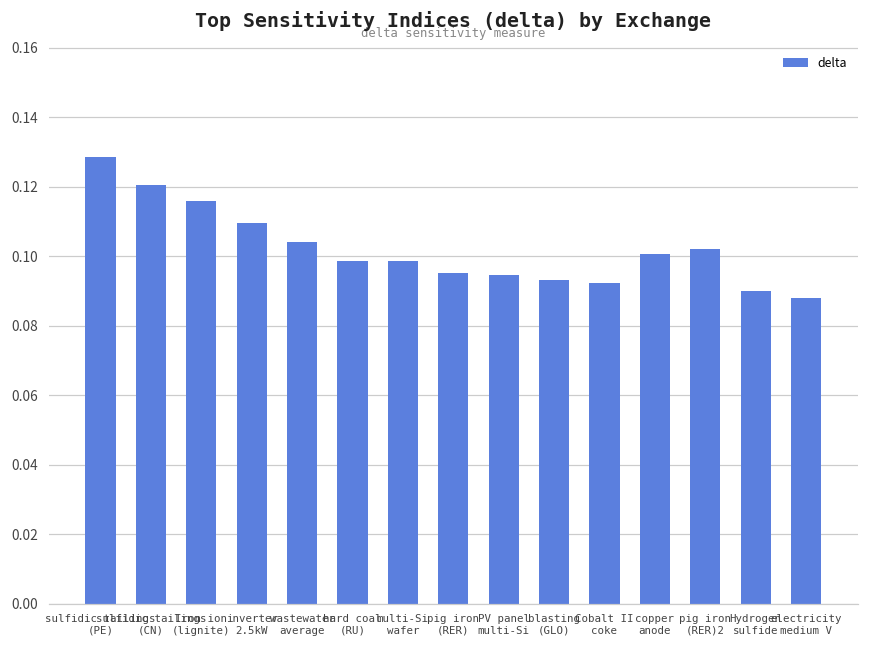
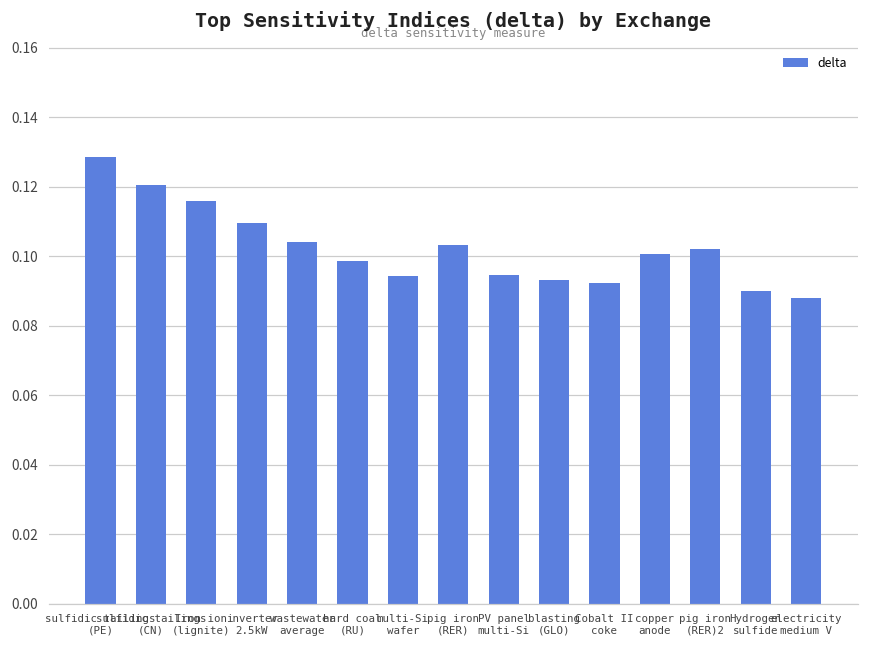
multi-Si wafer: 0.099 -> 0.094
pig iron (RER): 0.095 -> 0.103
